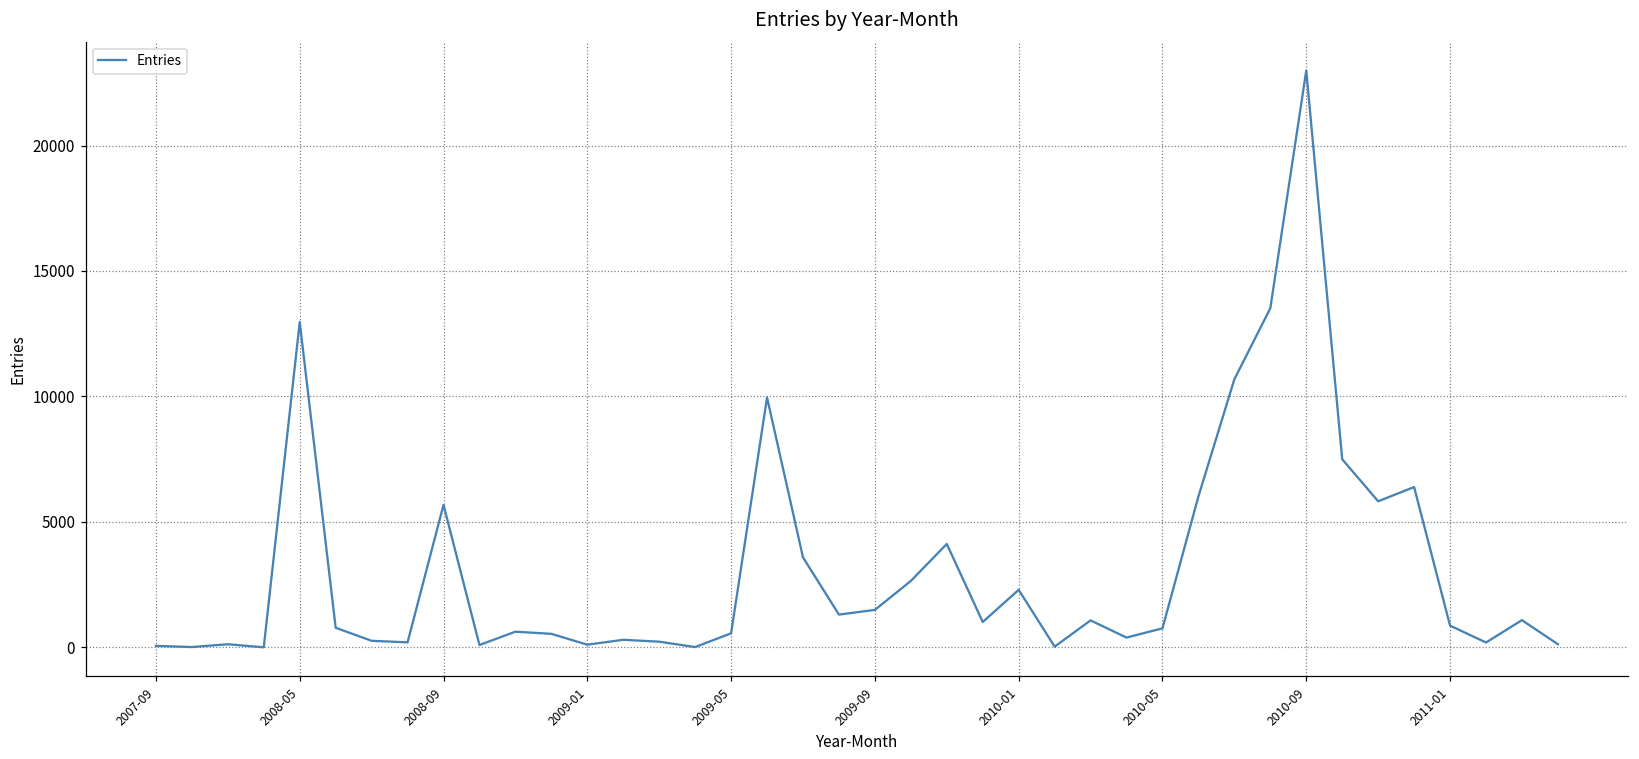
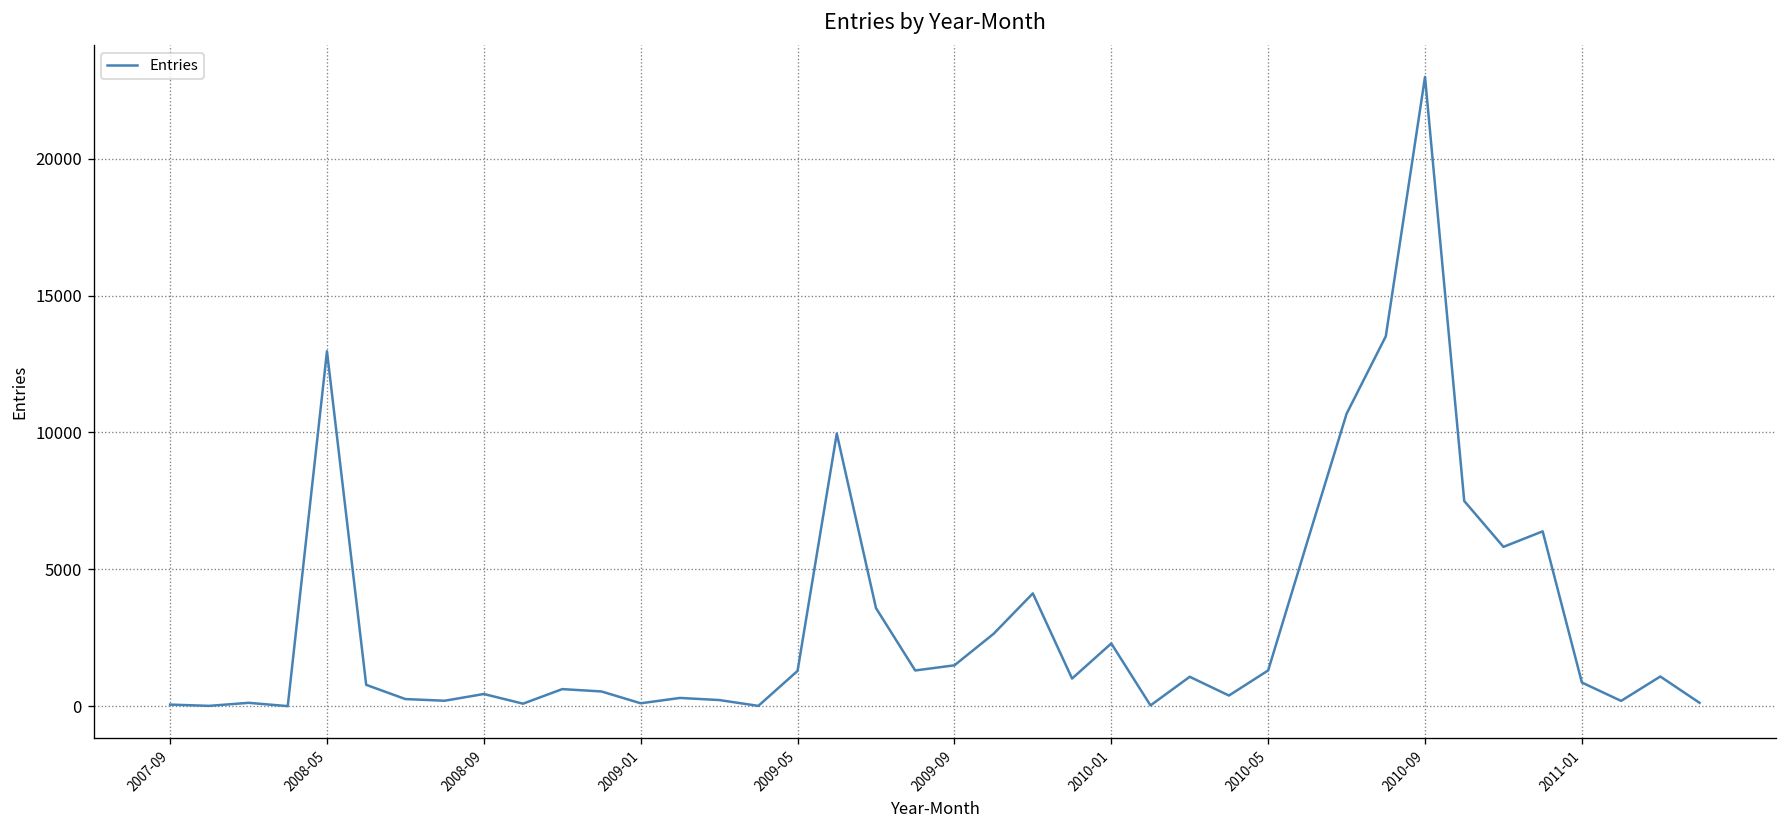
2008-09: 5700 -> 400
2009-05: 600 -> 1300
2010-05: 800 -> 1300
